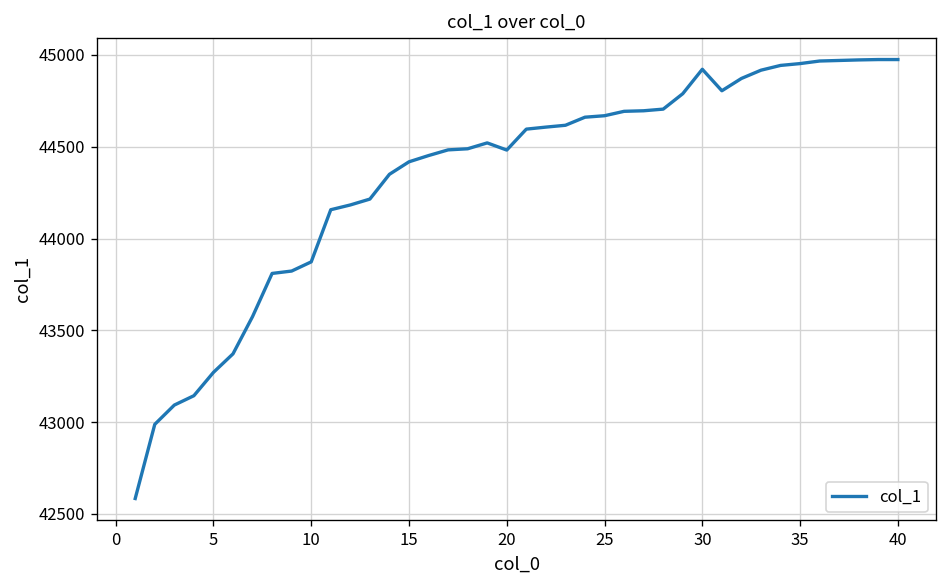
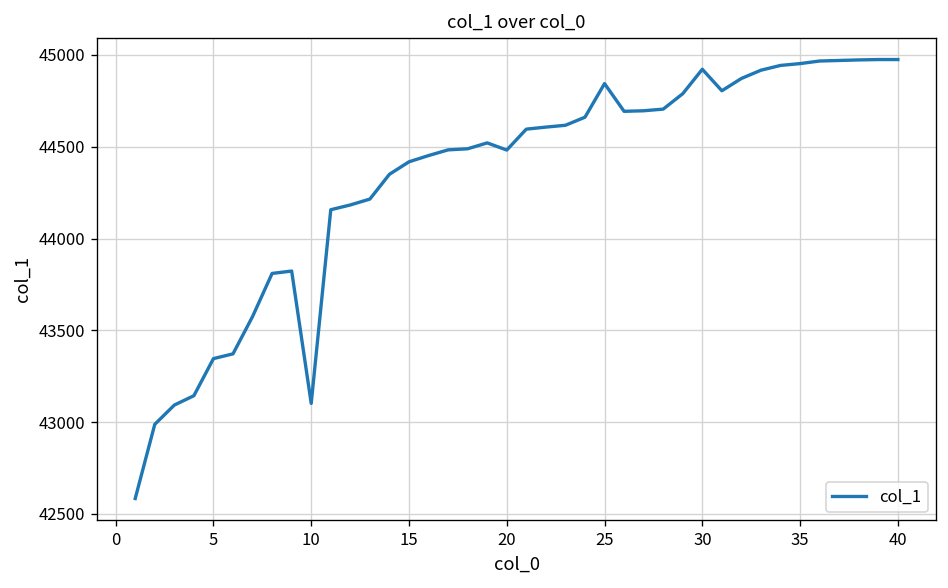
5: 43270 -> 43350
10: 43870 -> 43100
25: 44670 -> 44840
